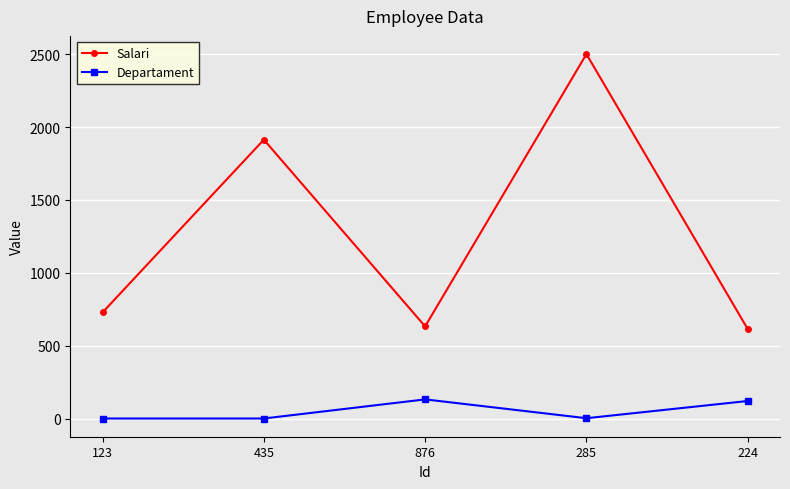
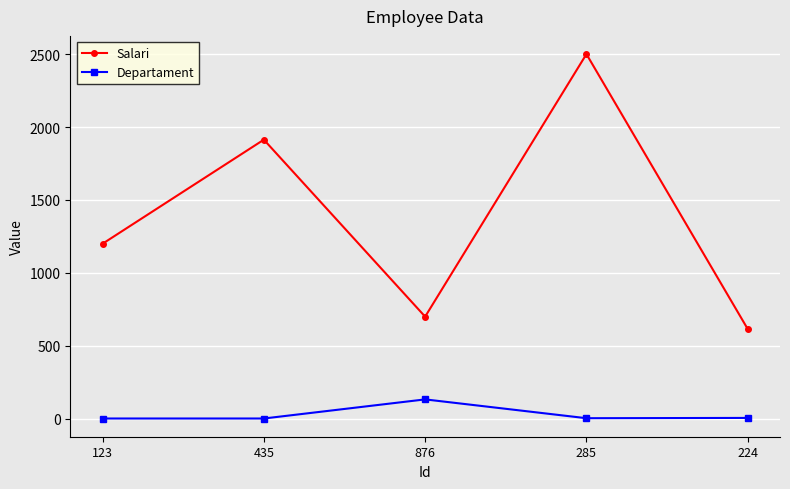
Salari, 123: 730 -> 1200
Salari, 876: 630 -> 700
Departament, 224: 120 -> 10
